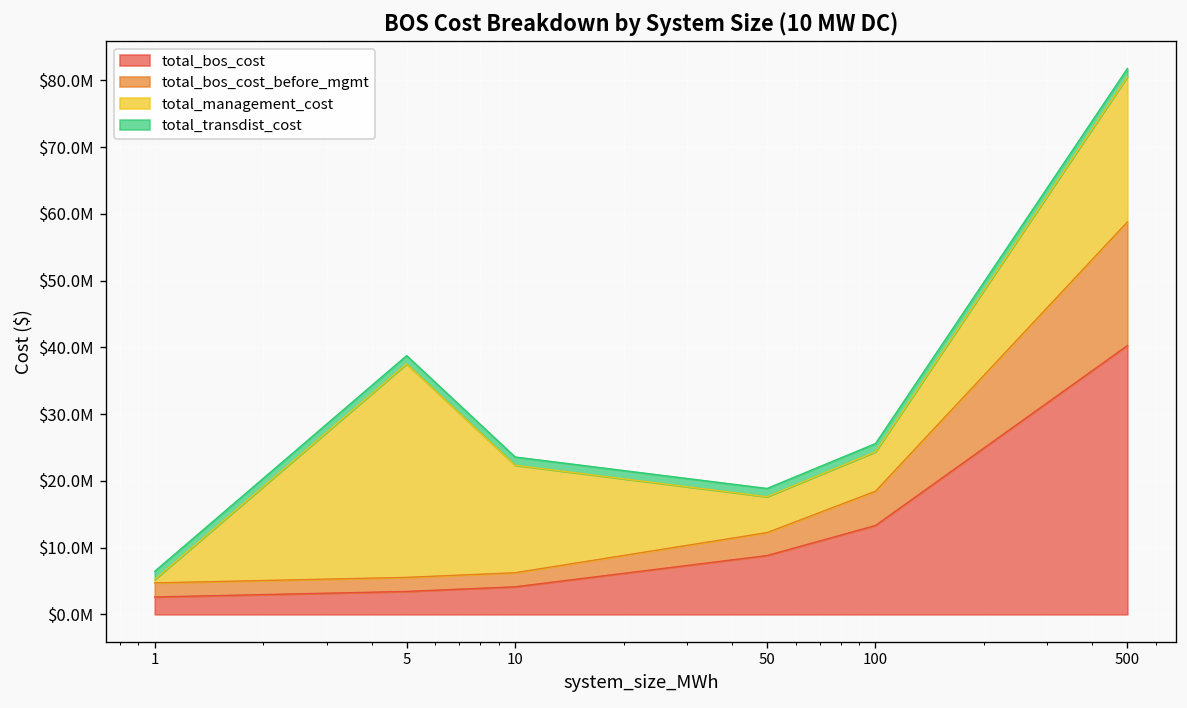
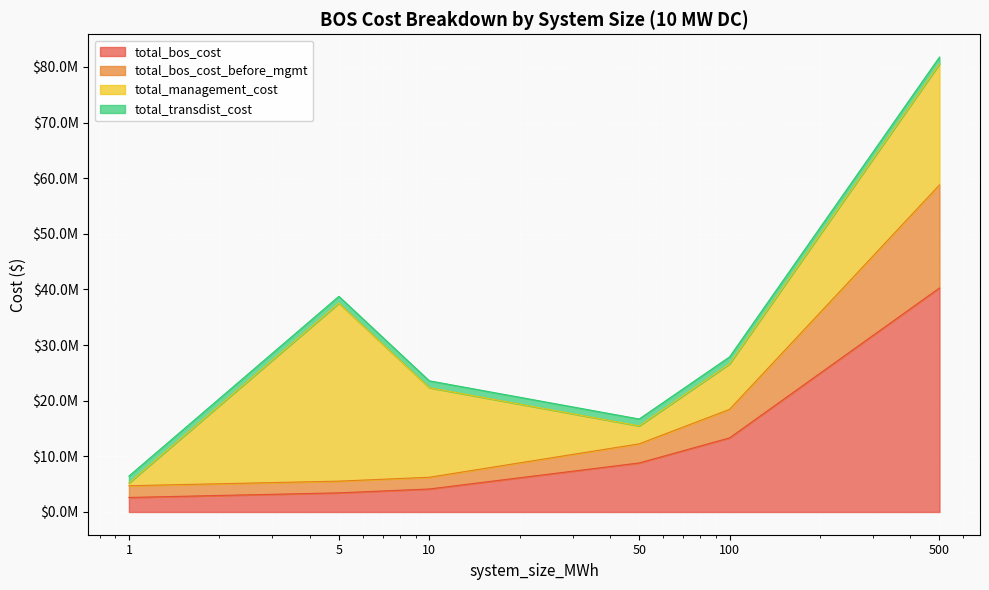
total_management_cost, 50: $5000000 -> $3000000
total_management_cost, 100: $6000000 -> $8000000
